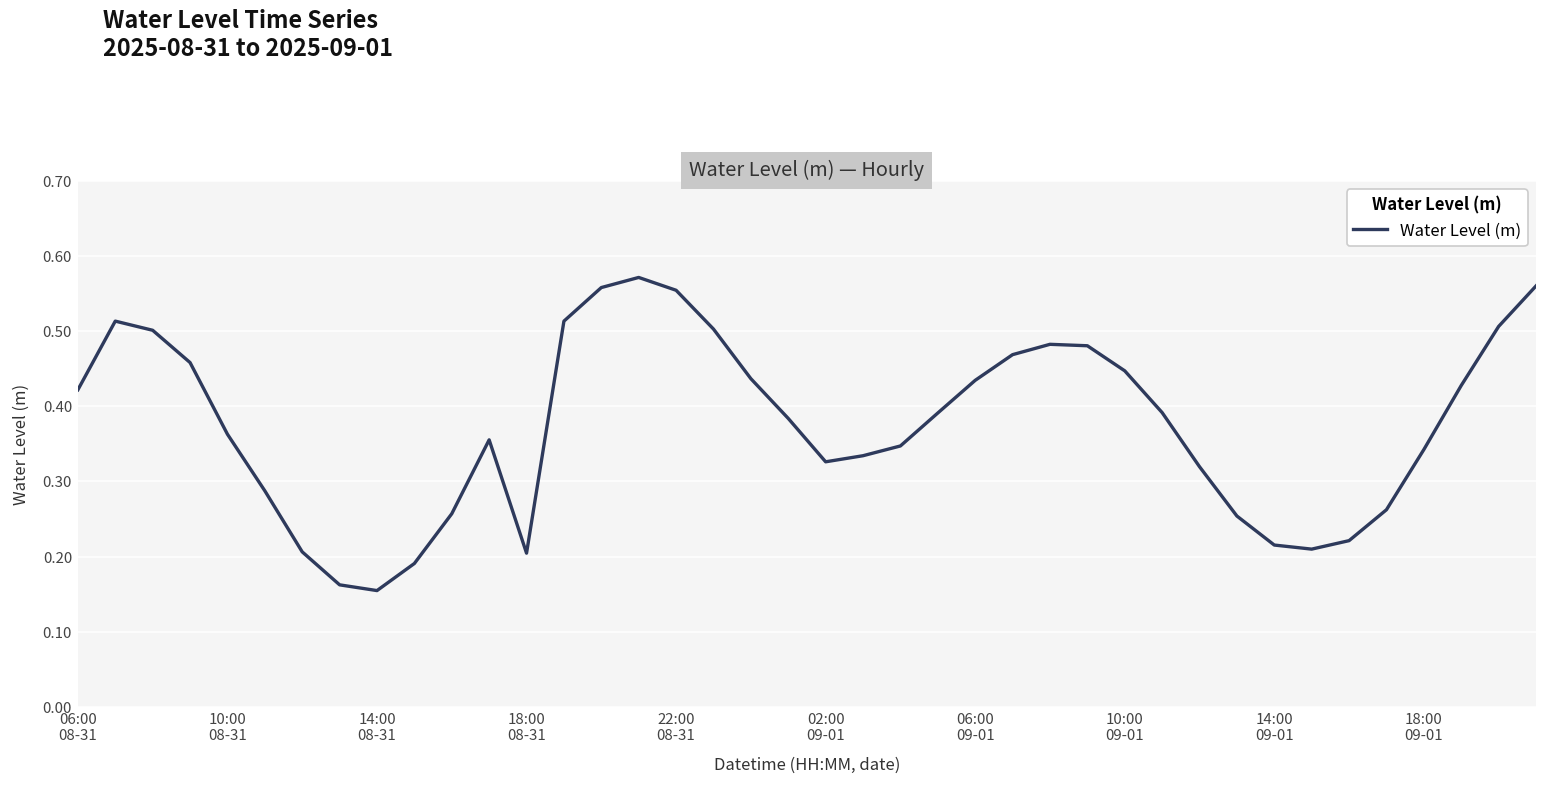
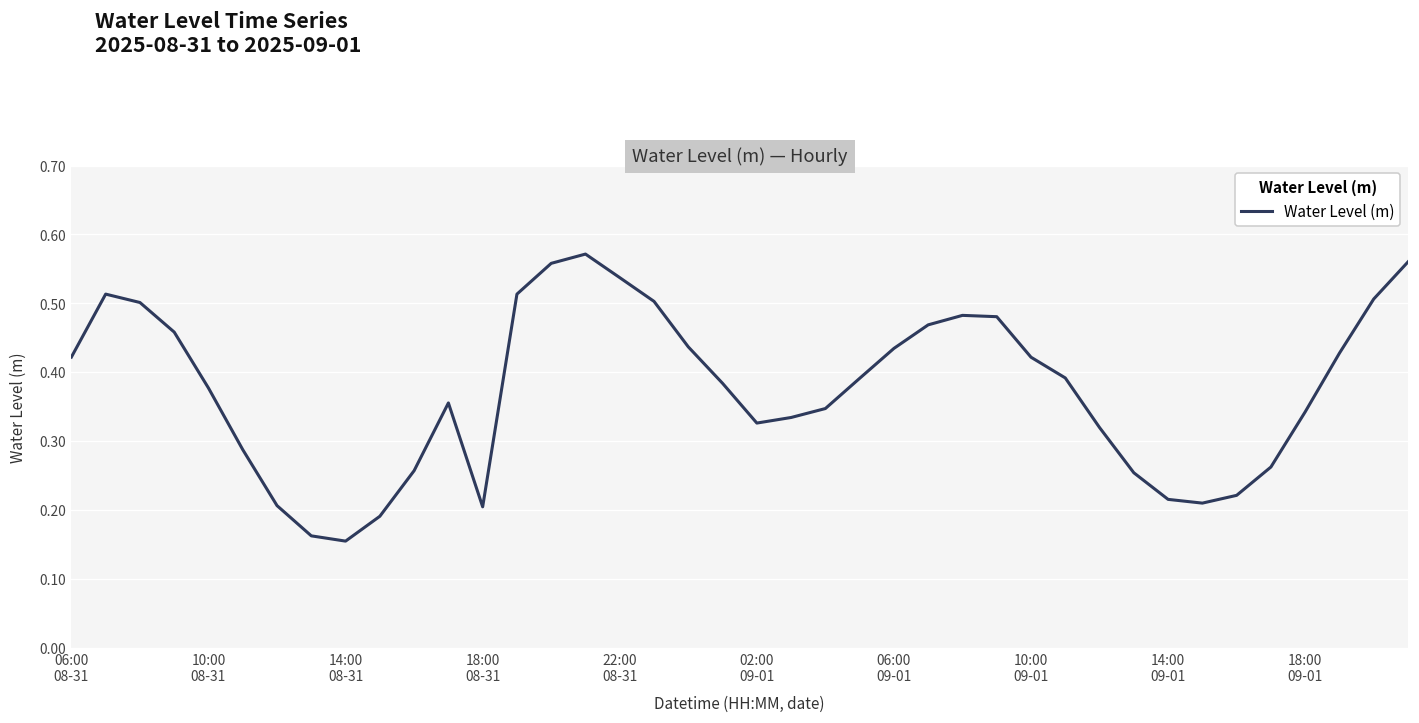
10:00 08-31: 0.36 -> 0.38
22:00 08-31: 0.55 -> 0.54
10:00 09-01: 0.45 -> 0.42
